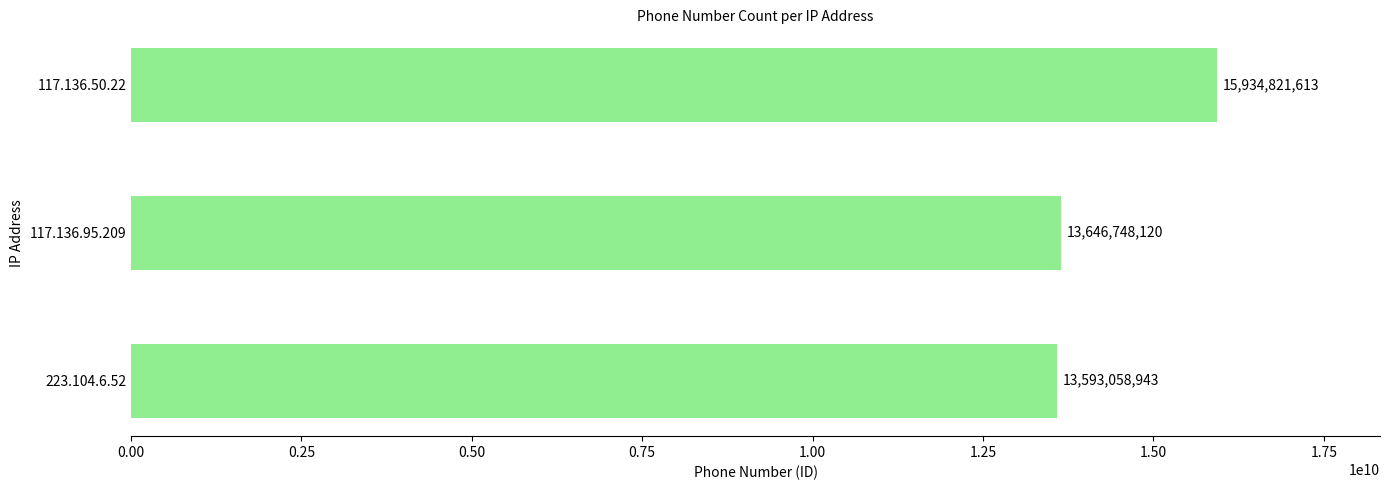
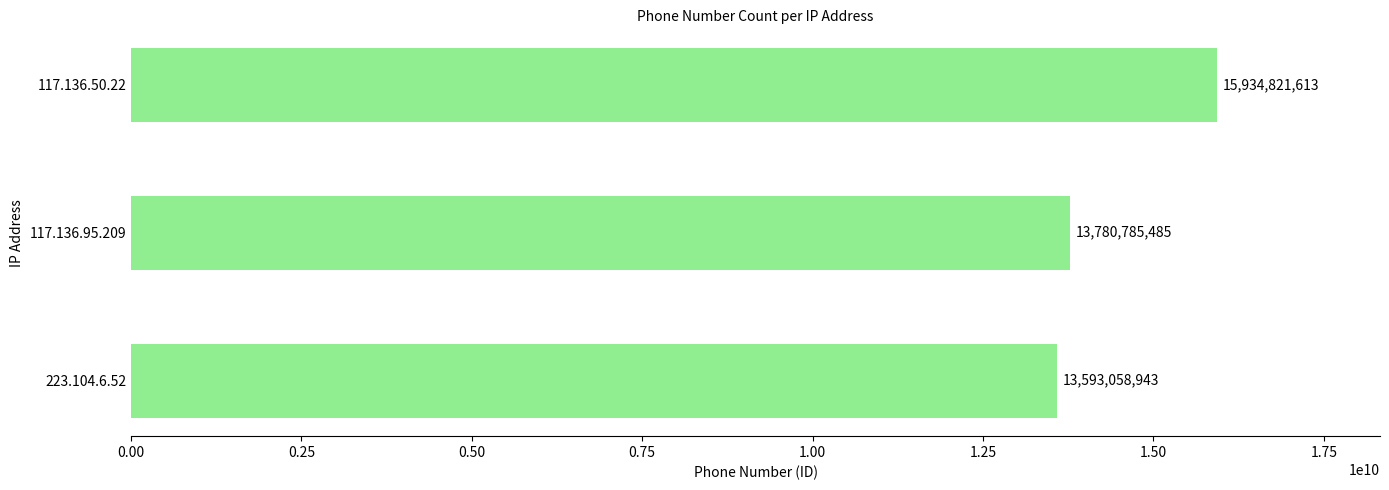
117.136.95.209: 13,646,748,120 -> 13,780,785,485
